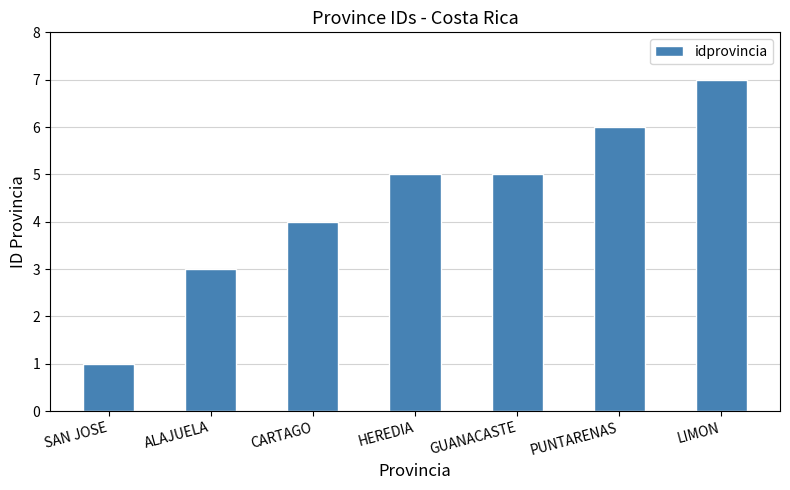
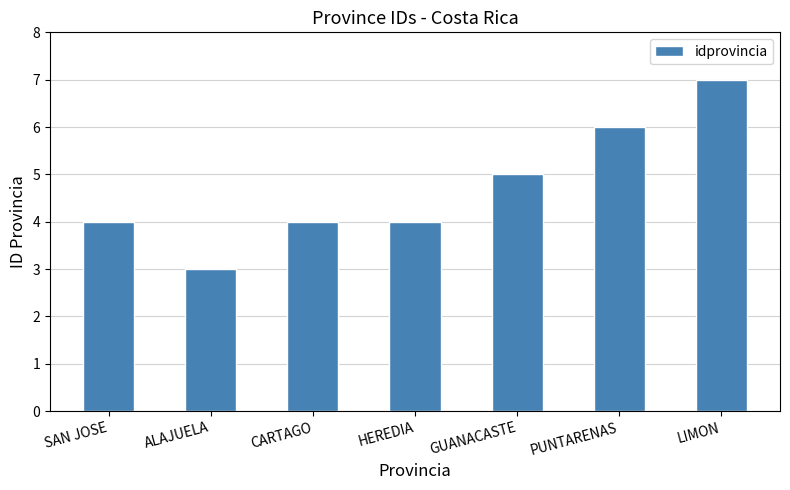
SAN JOSE: 1 -> 4
HEREDIA: 5 -> 4
